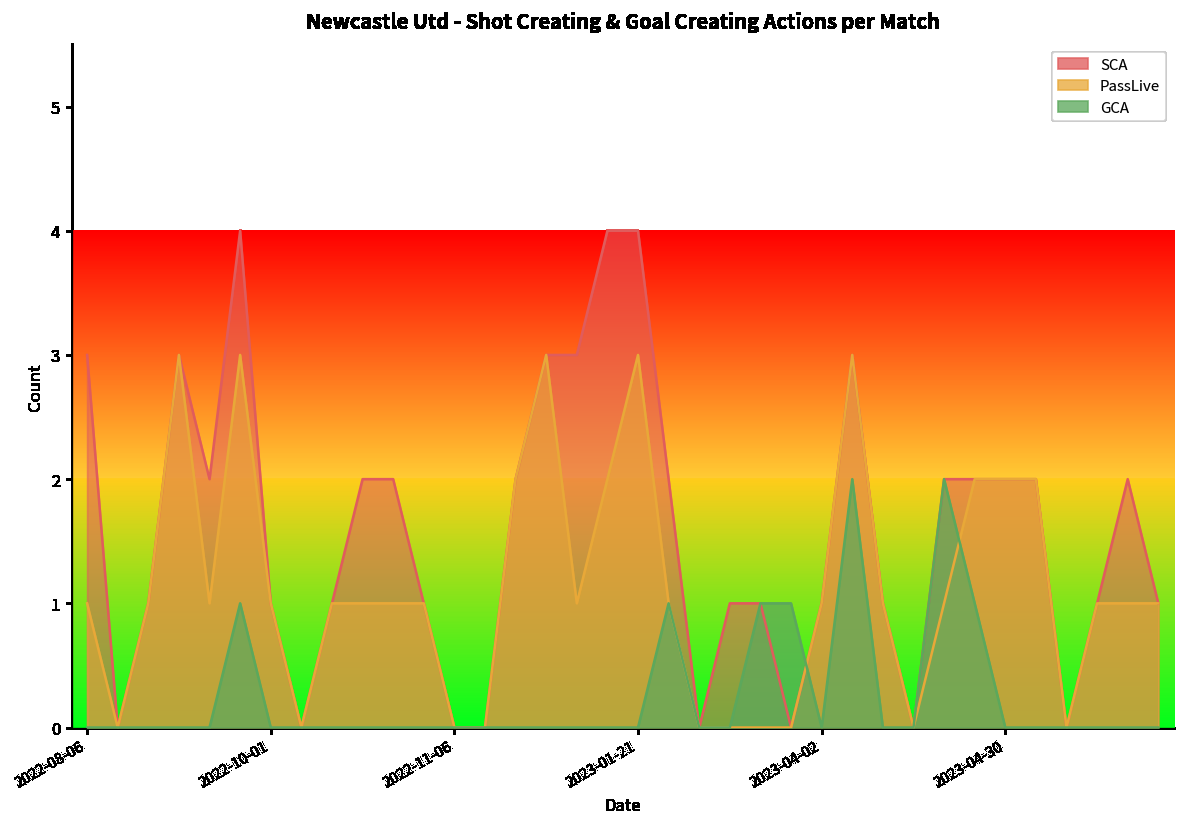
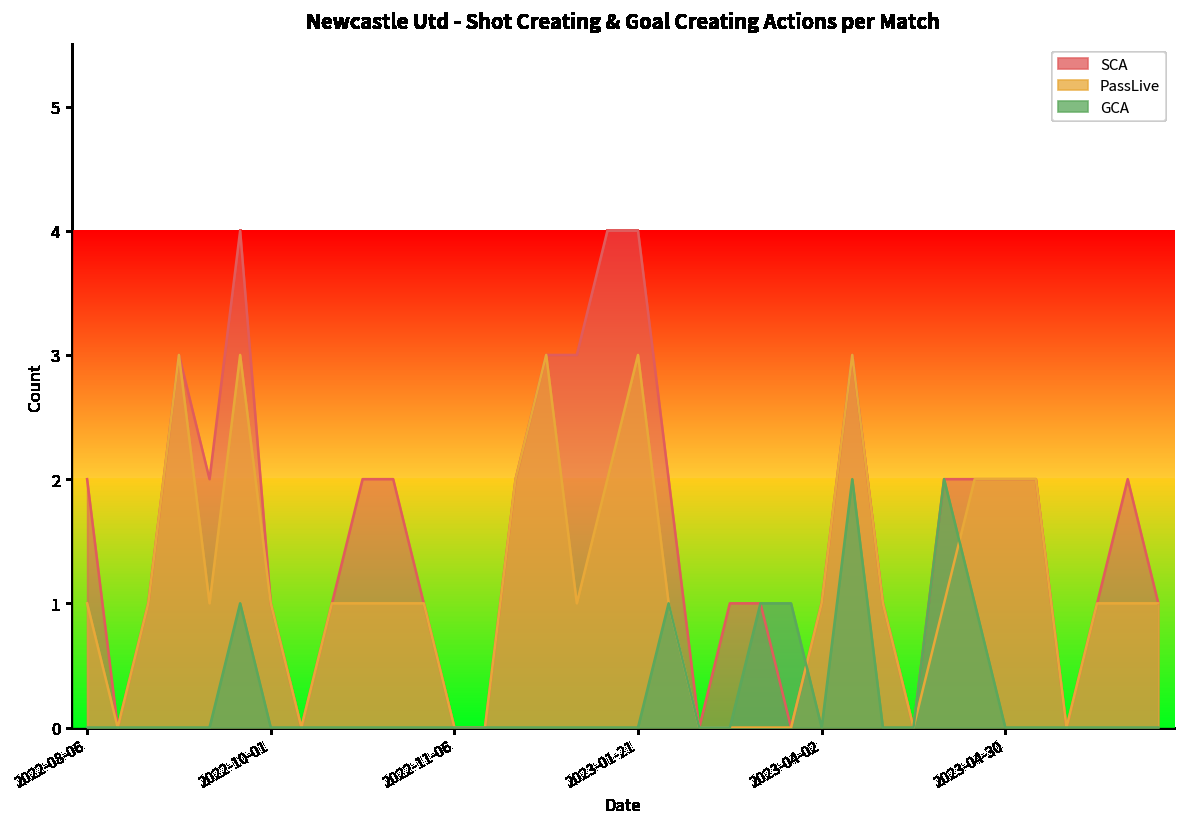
SCA, 2022-08-06: 3 -> 2
